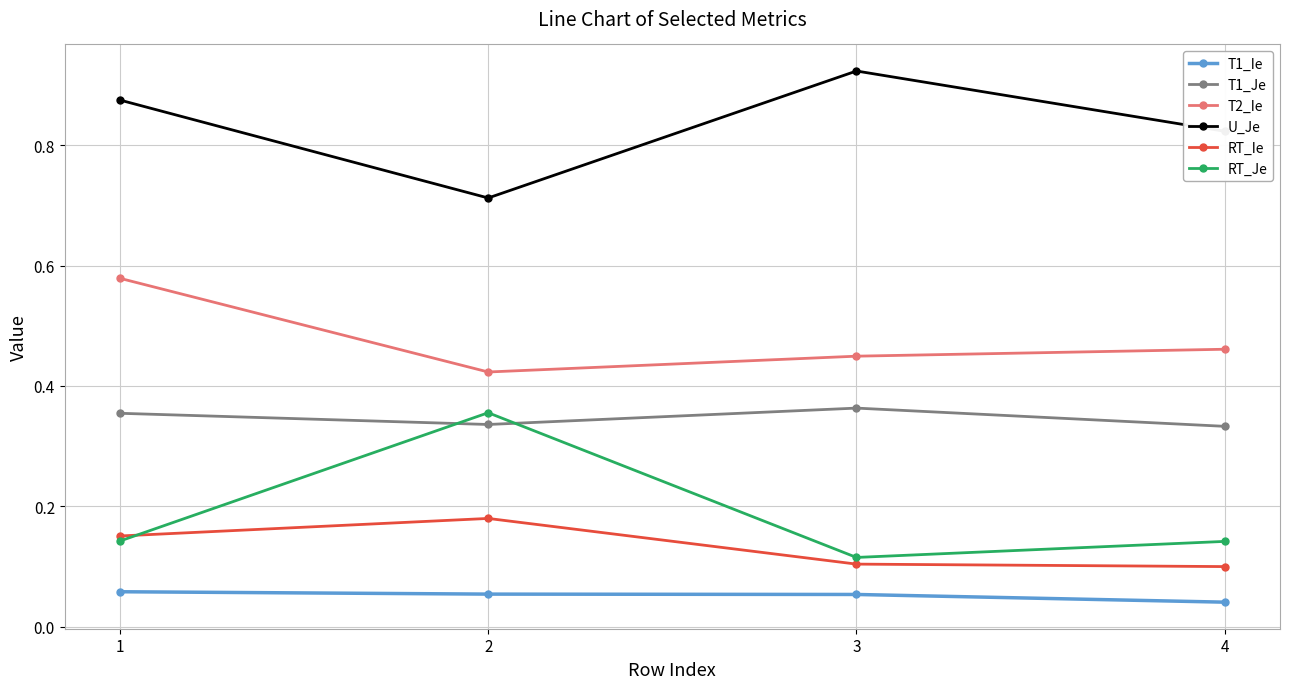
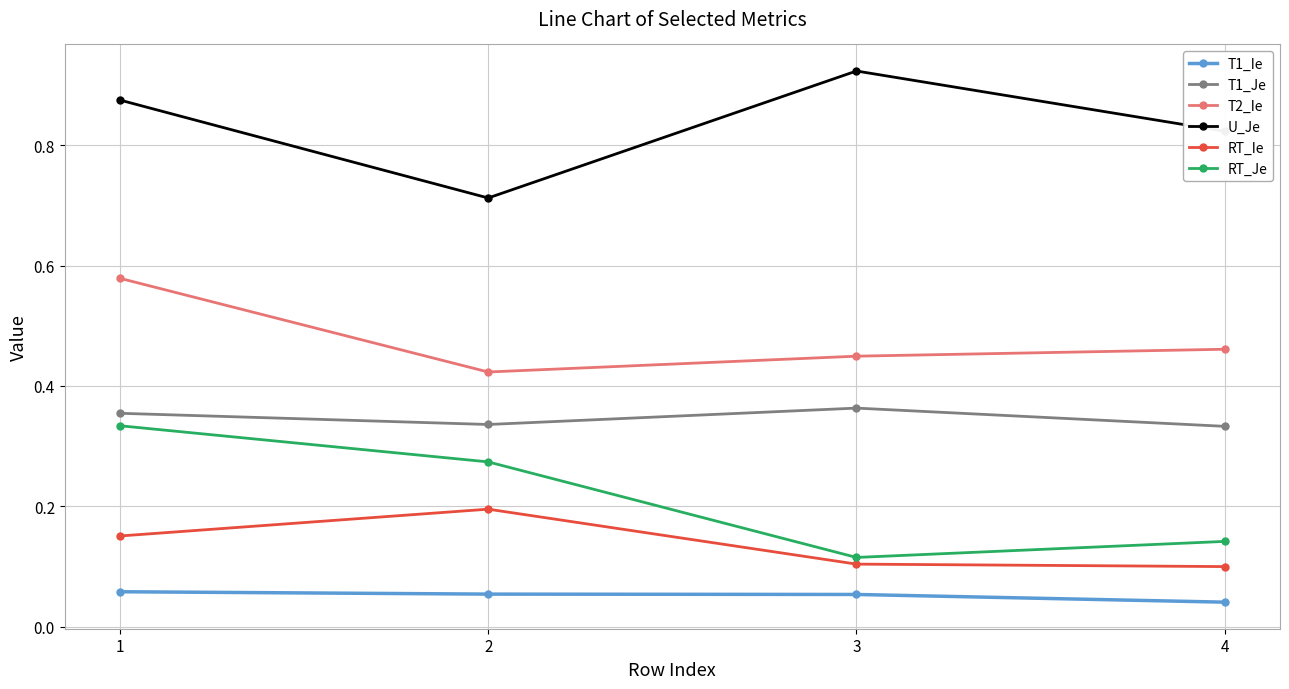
RT_Je, 1: 0.14 -> 0.33
RT_Ie, 2: 0.18 -> 0.20
RT_Je, 2: 0.36 -> 0.27
